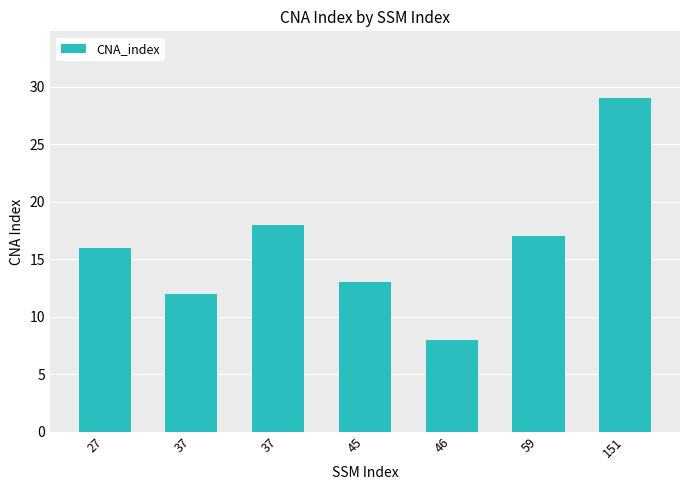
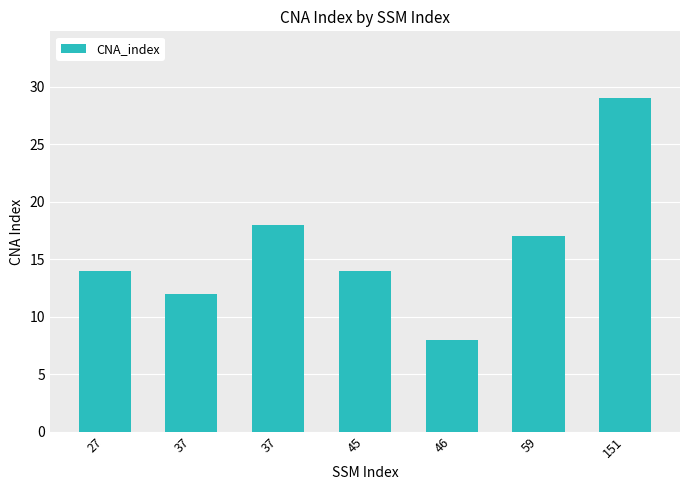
27: 16 -> 14
45: 13 -> 14
